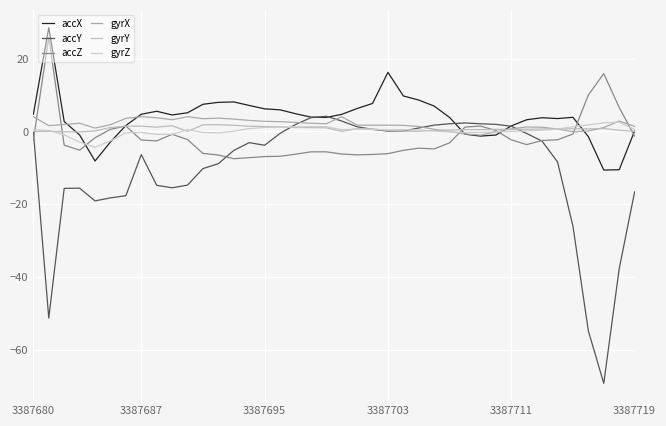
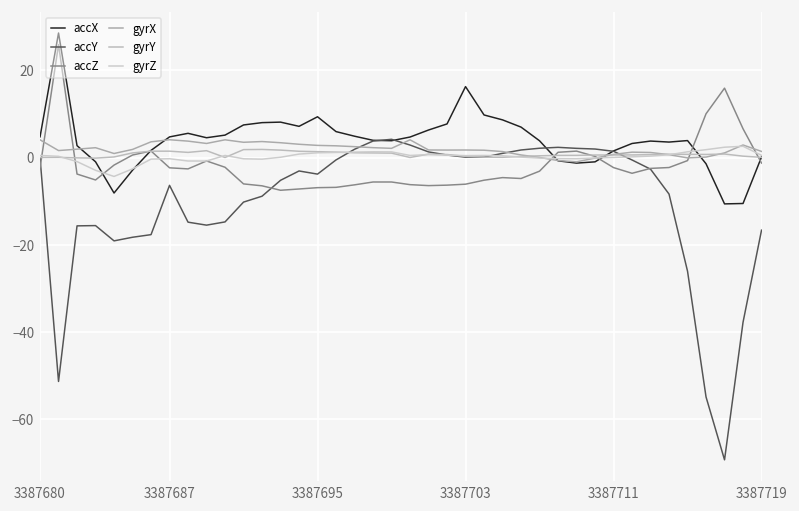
accX, 3387695: 6 -> 9
